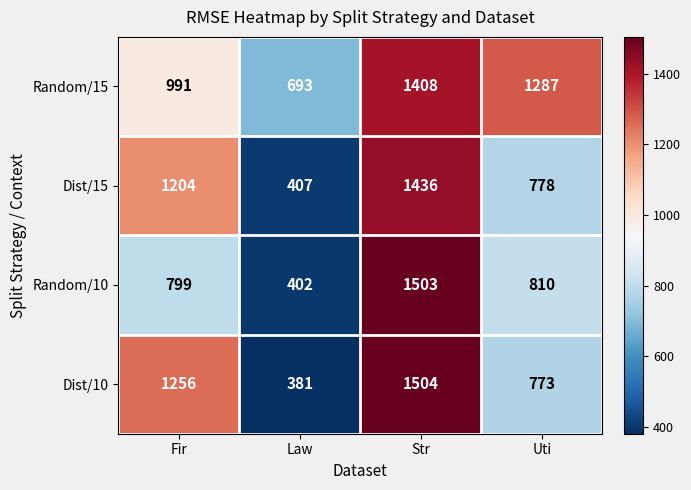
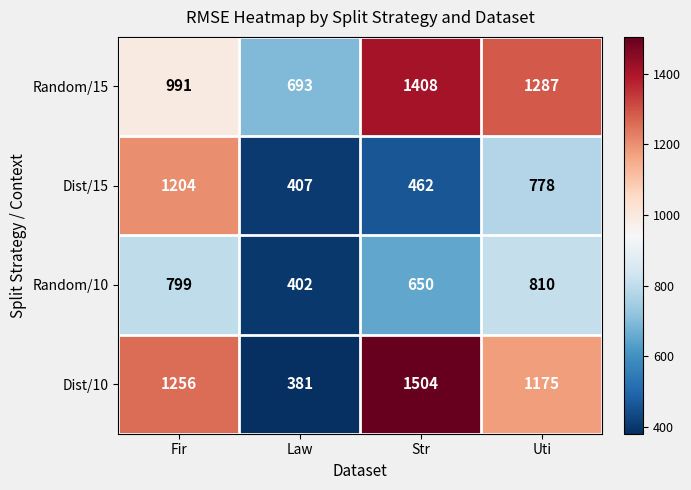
Dist/15, Str: 1436 -> 462
Random/10, Str: 1503 -> 650
Dist/10, Uti: 773 -> 1175
